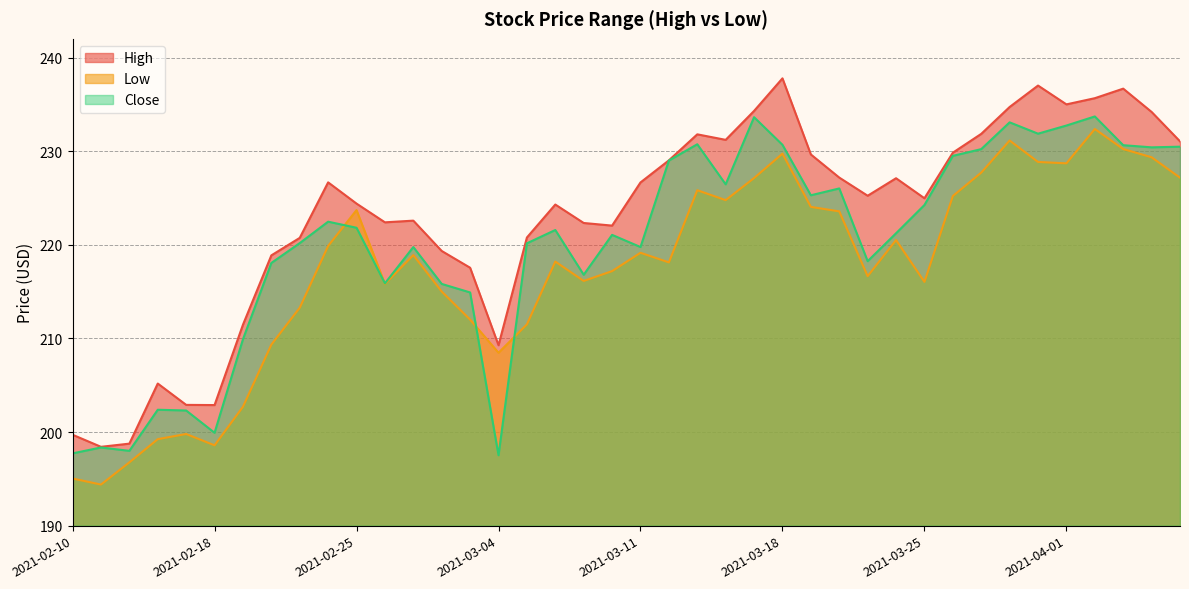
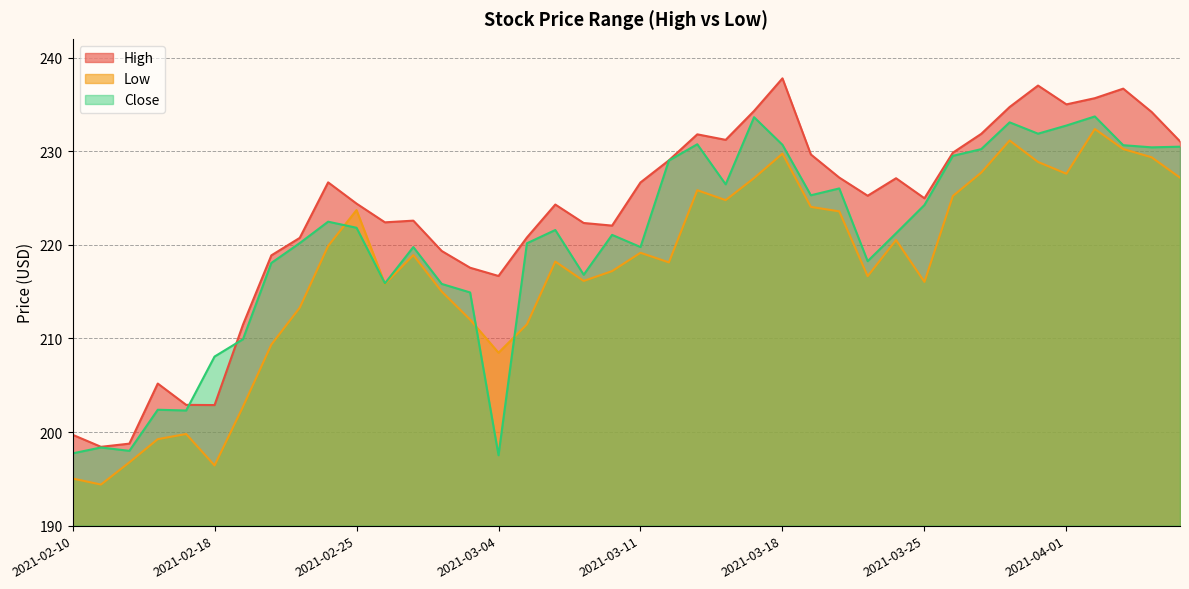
Low, 2021-02-18: 199 -> 196
Close, 2021-02-18: 200 -> 208
High, 2021-03-04: 209 -> 217
Low, 2021-04-01: 229 -> 228
